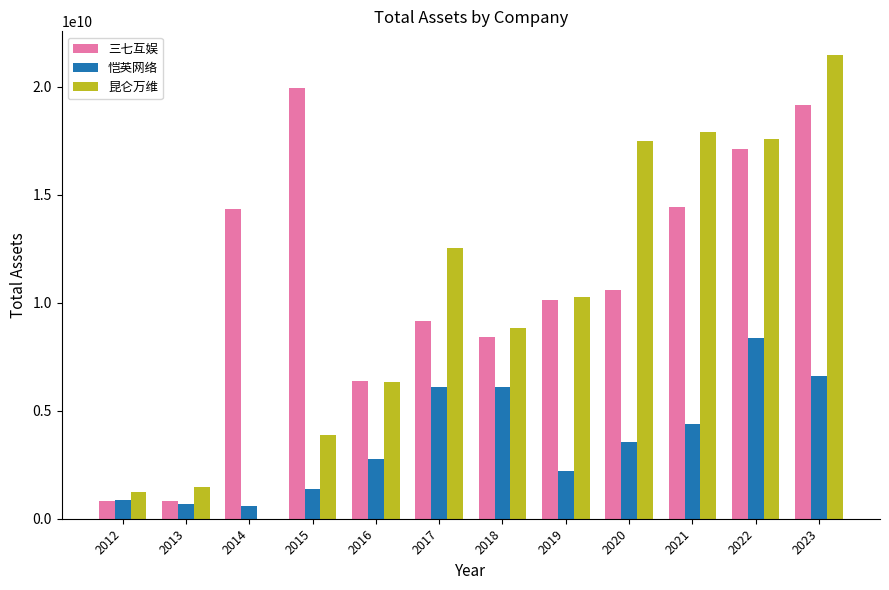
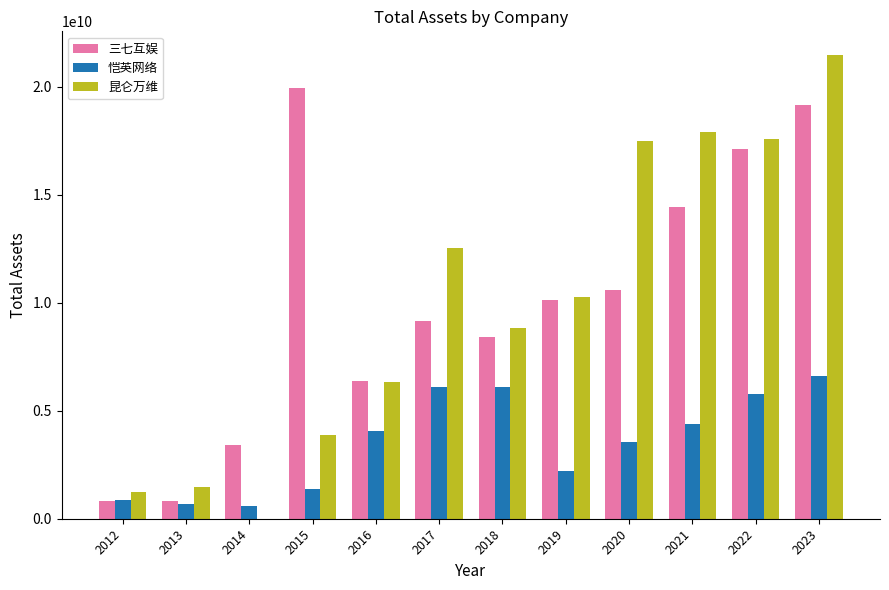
三七互娱, 2014: 14300000000 -> 3400000000
恺英网络, 2016: 2800000000 -> 4100000000
恺英网络, 2022: 8400000000 -> 5800000000
